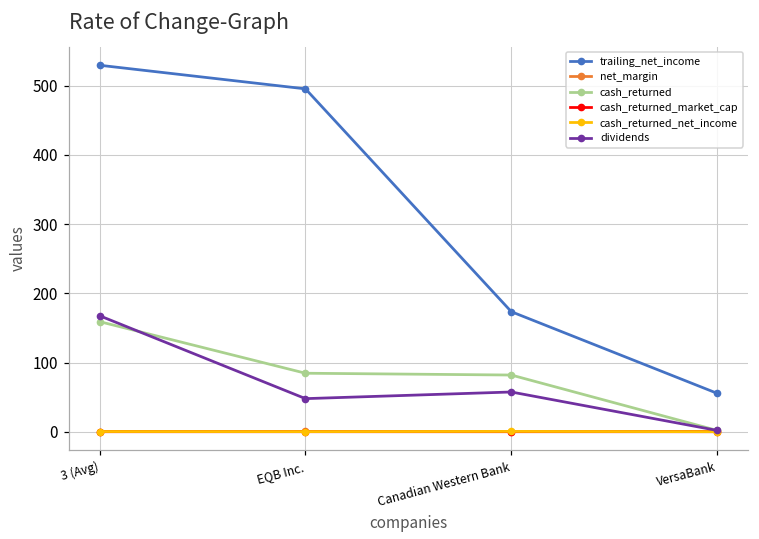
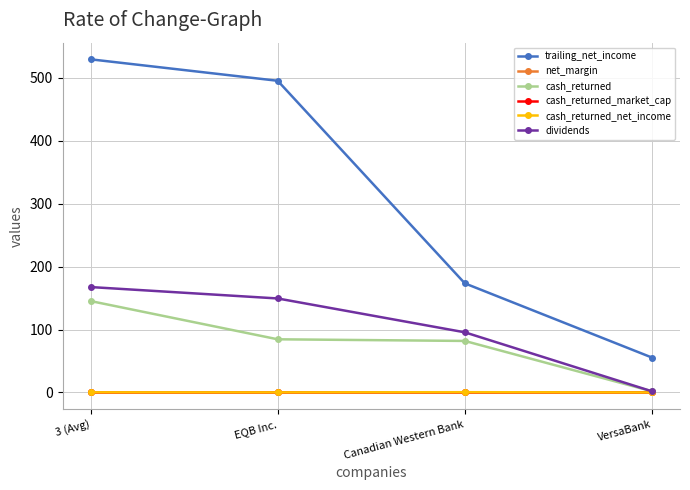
cash_returned, 3 (Avg): 160 -> 150
dividends, EQB Inc.: 50 -> 150
dividends, Canadian Western Bank: 60 -> 100
